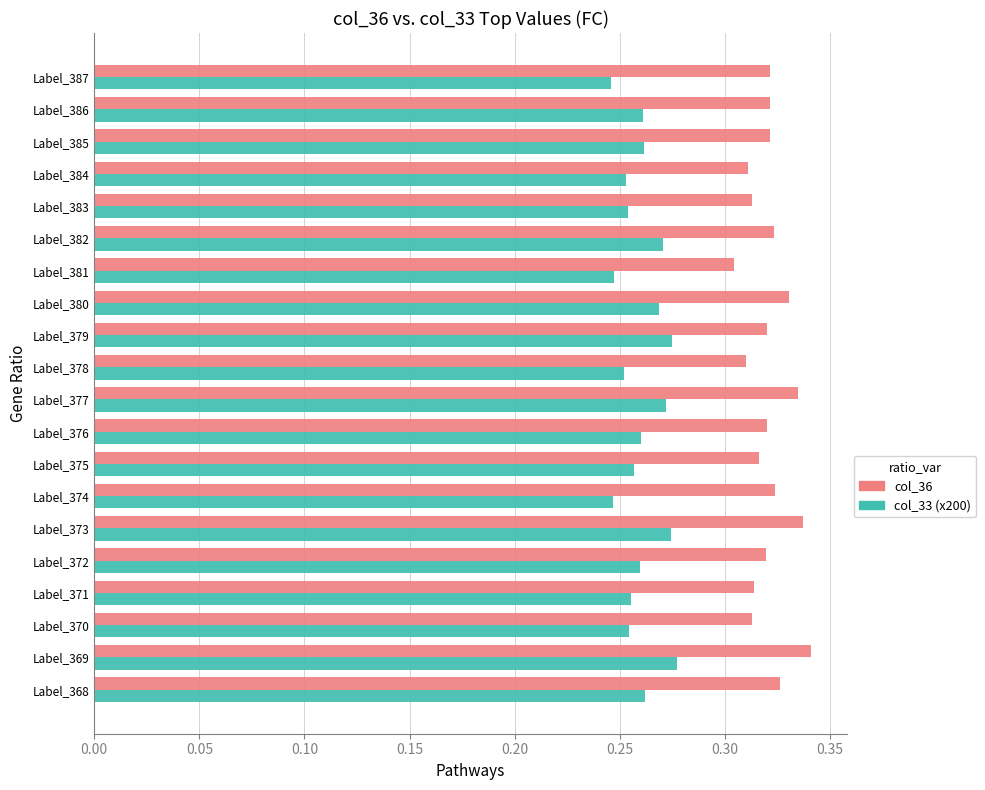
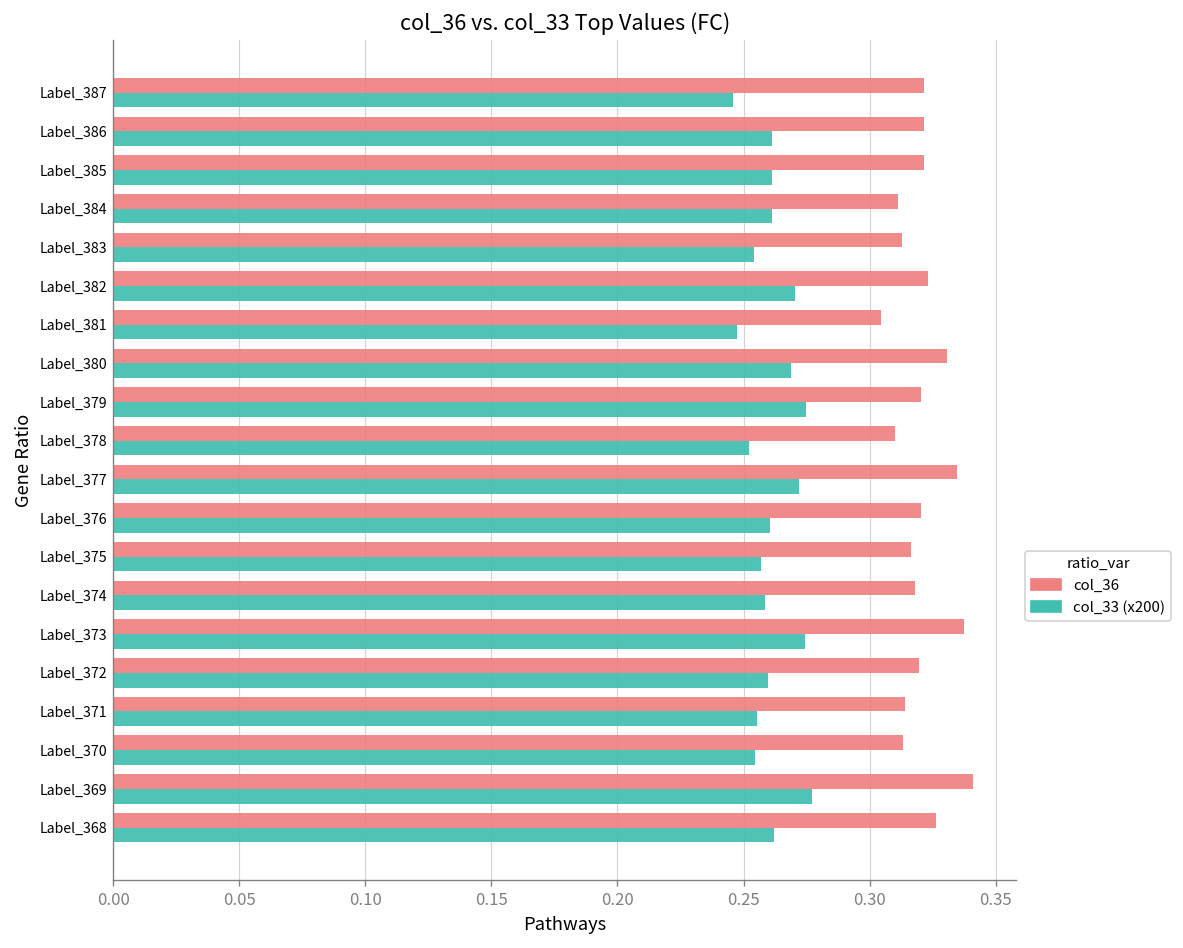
col_33 (x200), Label_384: 0.253 -> 0.261
col_36, Label_374: 0.324 -> 0.318
col_33 (x200), Label_374: 0.247 -> 0.258
